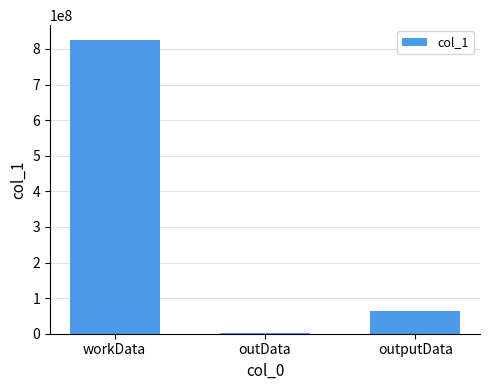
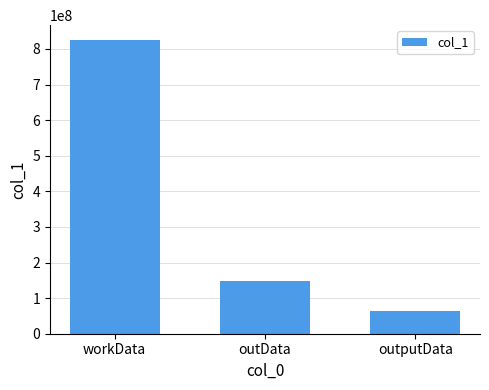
outData: 0 -> 150000000
